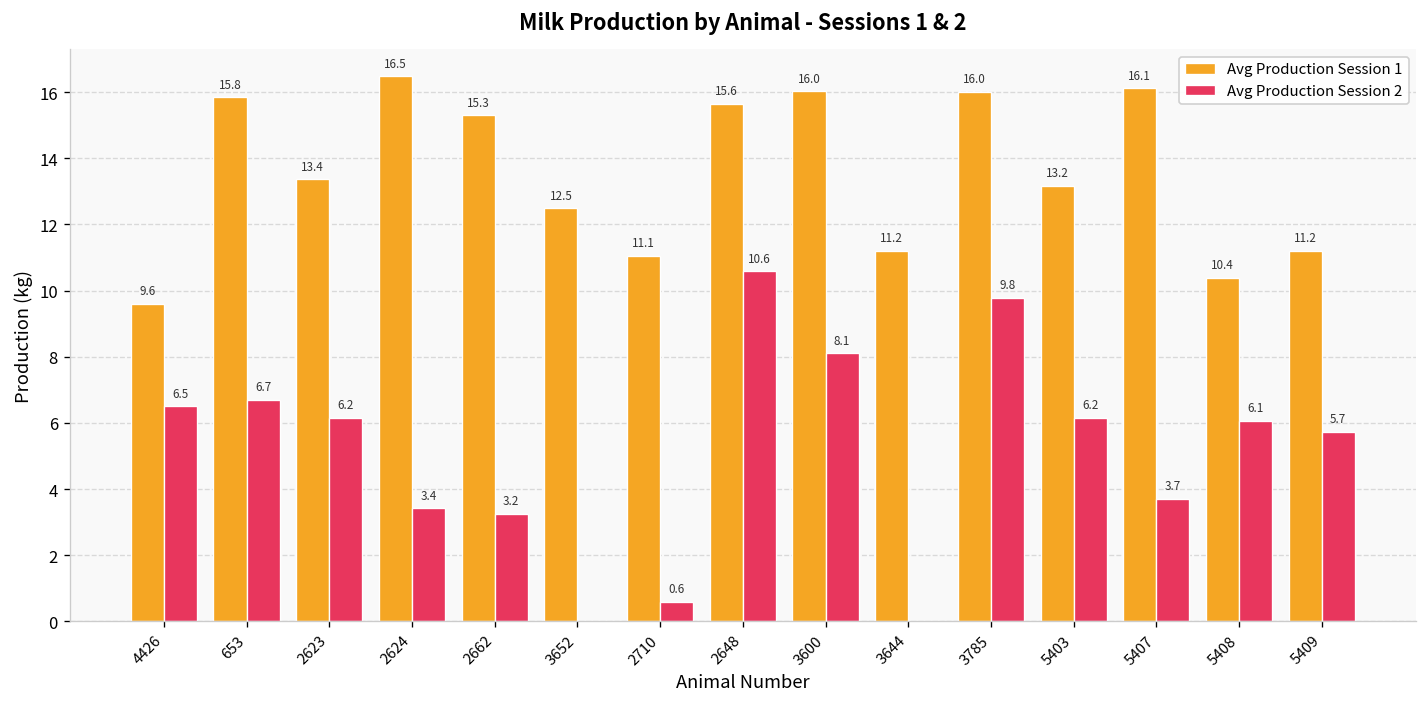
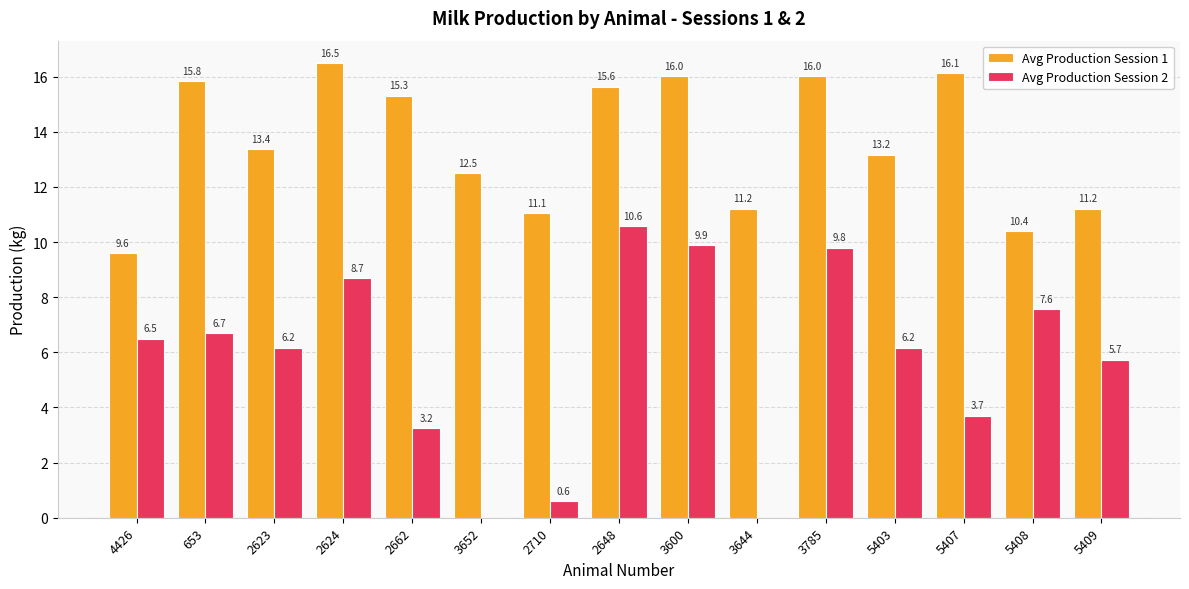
Avg Production Session 2, 2624: 3.4 -> 8.7
Avg Production Session 2, 3600: 8.1 -> 9.9
Avg Production Session 2, 5408: 6.1 -> 7.6
